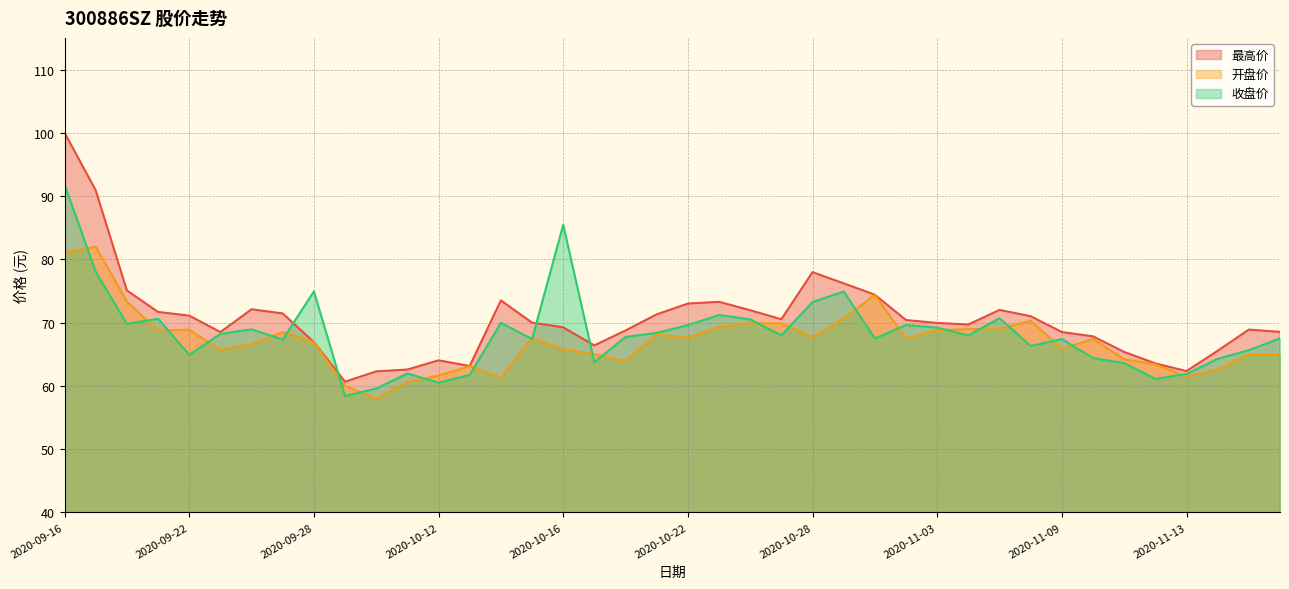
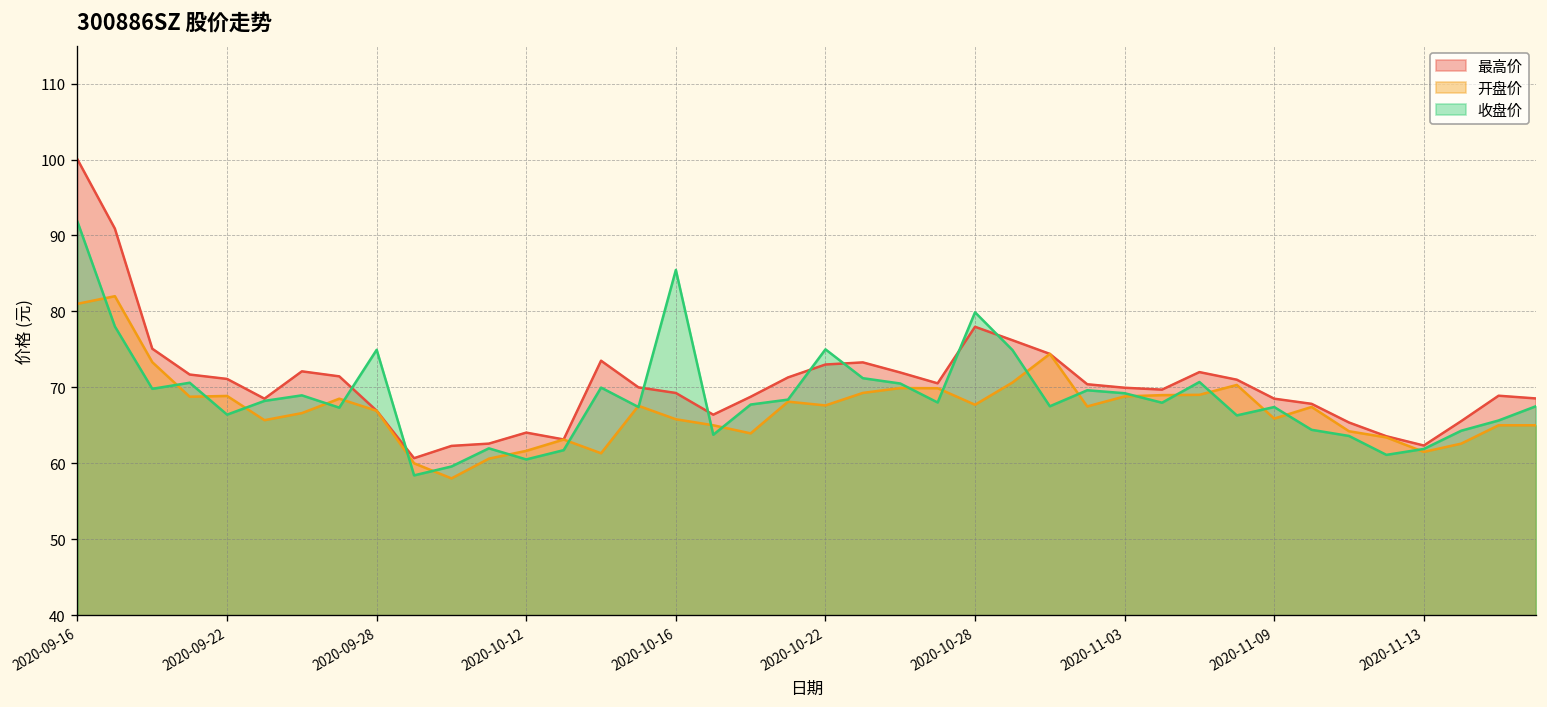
收盘价, 2020-09-22: 65 -> 66
收盘价, 2020-10-22: 70 -> 75
收盘价, 2020-10-28: 73 -> 80
